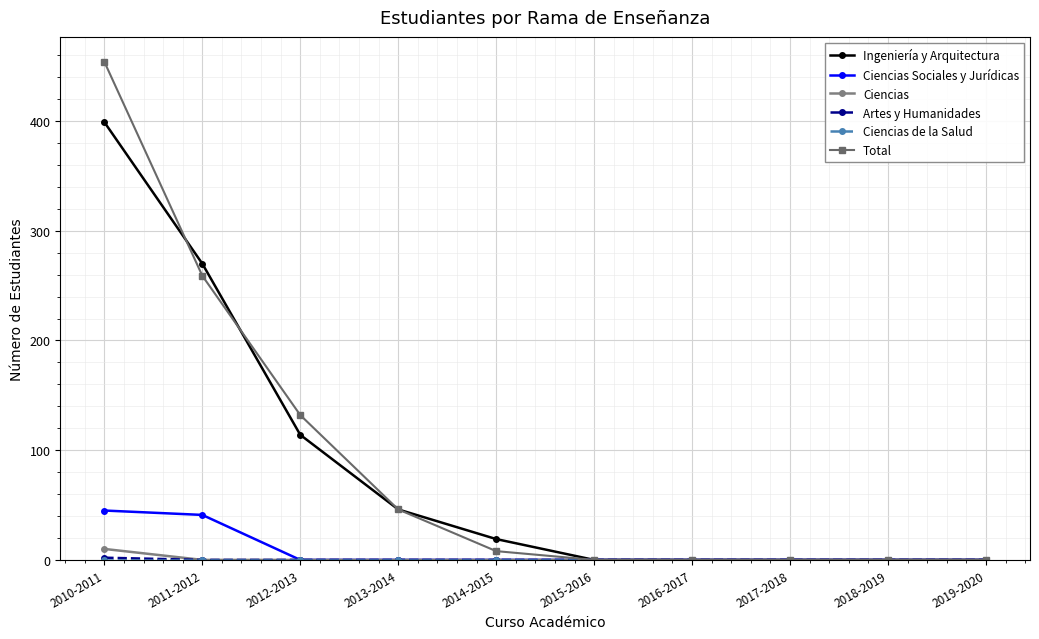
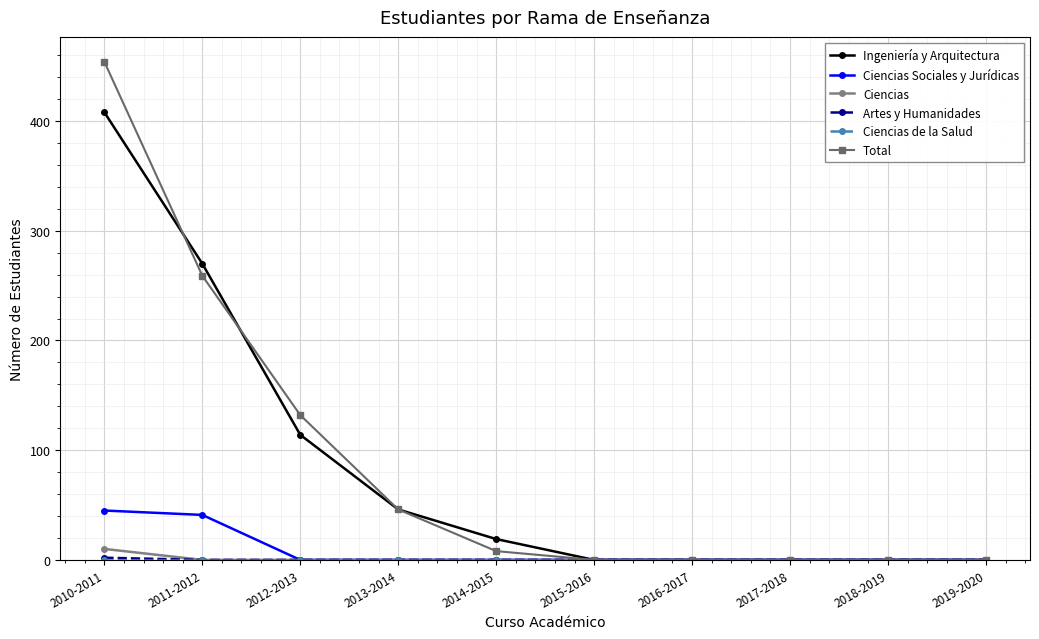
Ingeniería y Arquitectura, 2010-2011: 399 -> 408
